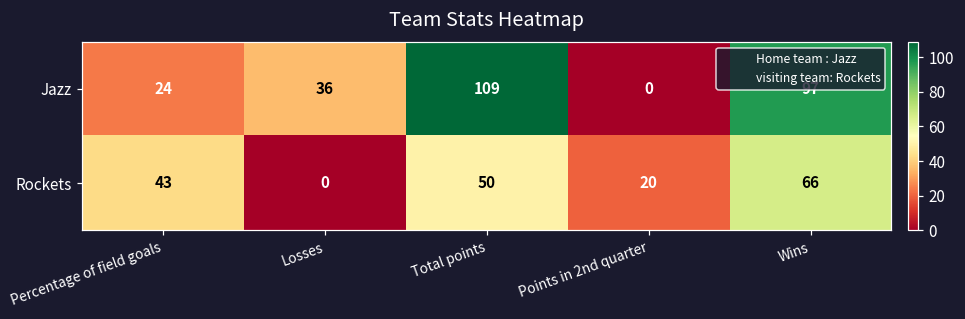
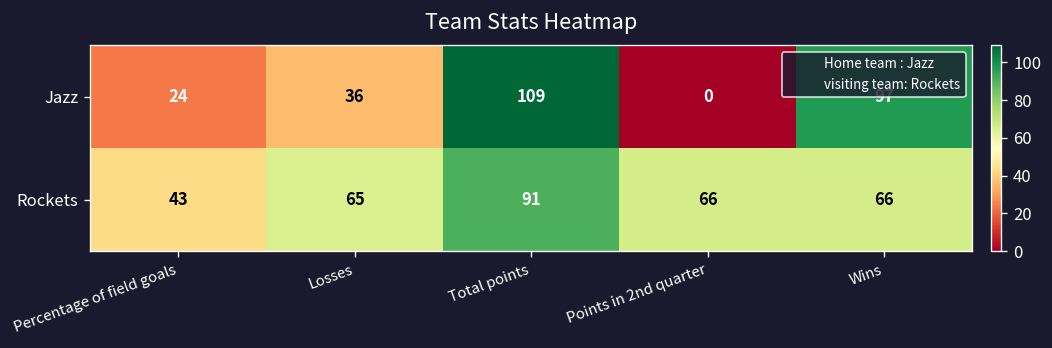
Rockets, Losses: 0 -> 65
Rockets, Total points: 50 -> 91
Rockets, Points in 2nd quarter: 20 -> 66
